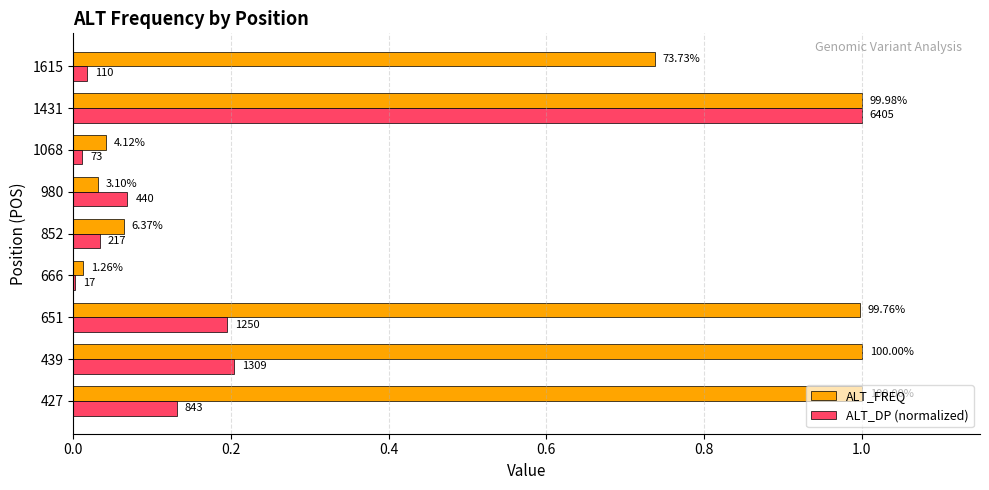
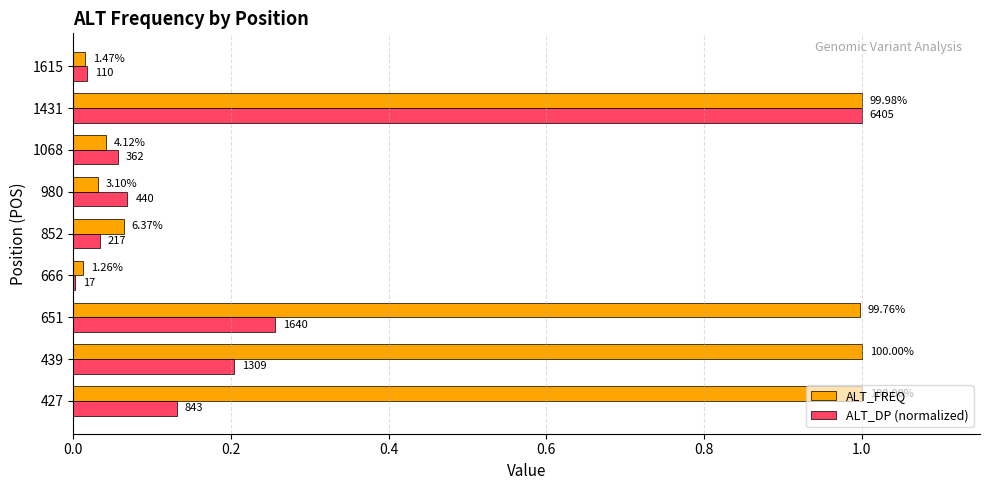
ALT_FREQ, 1615: 73.73% -> 1.47%
ALT_DP (normalized), 1068: 73 -> 362
ALT_DP (normalized), 651: 1250 -> 1640
